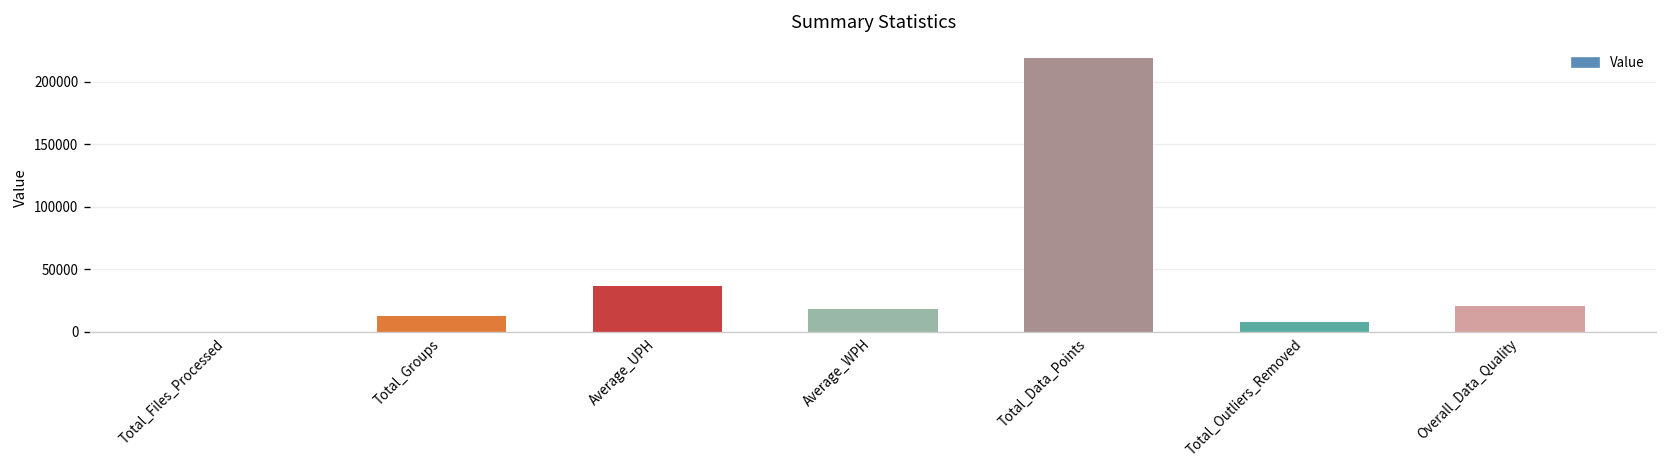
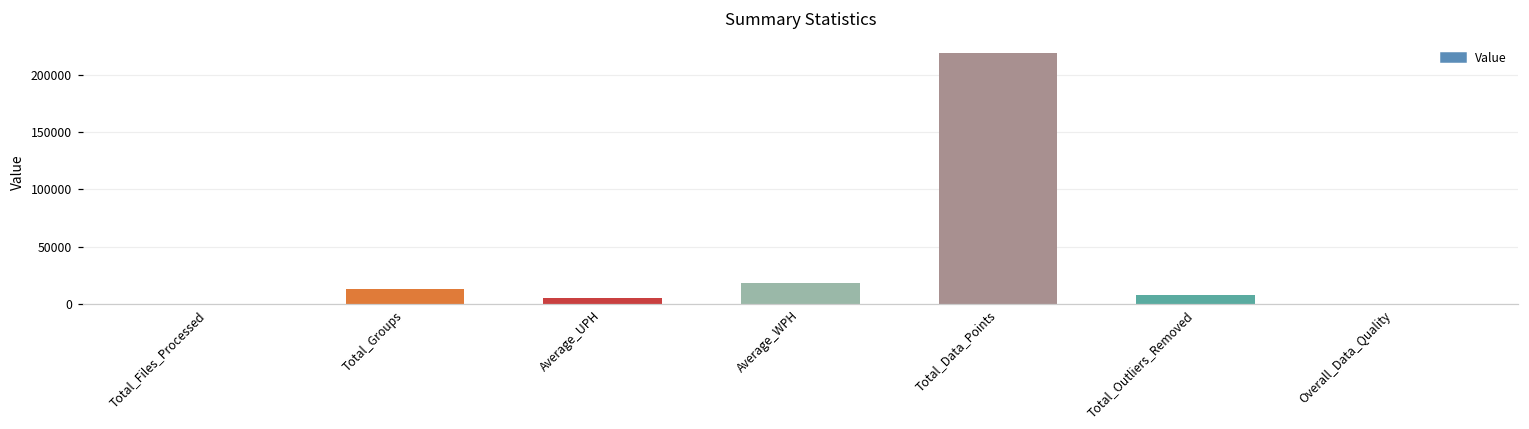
Average_UPH: 36000 -> 5000
Overall_Data_Quality: 20000 -> 0
